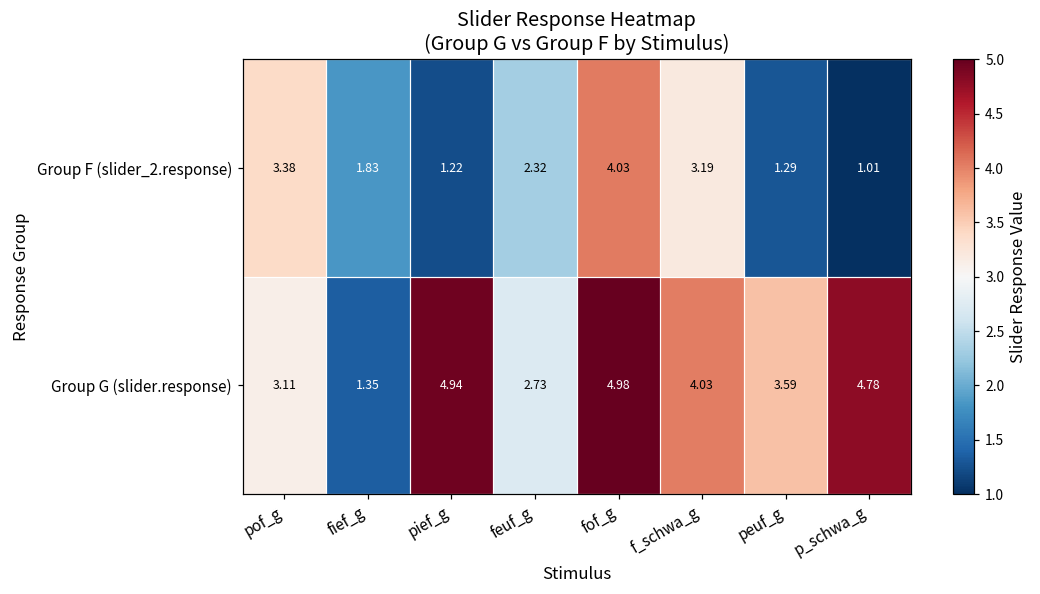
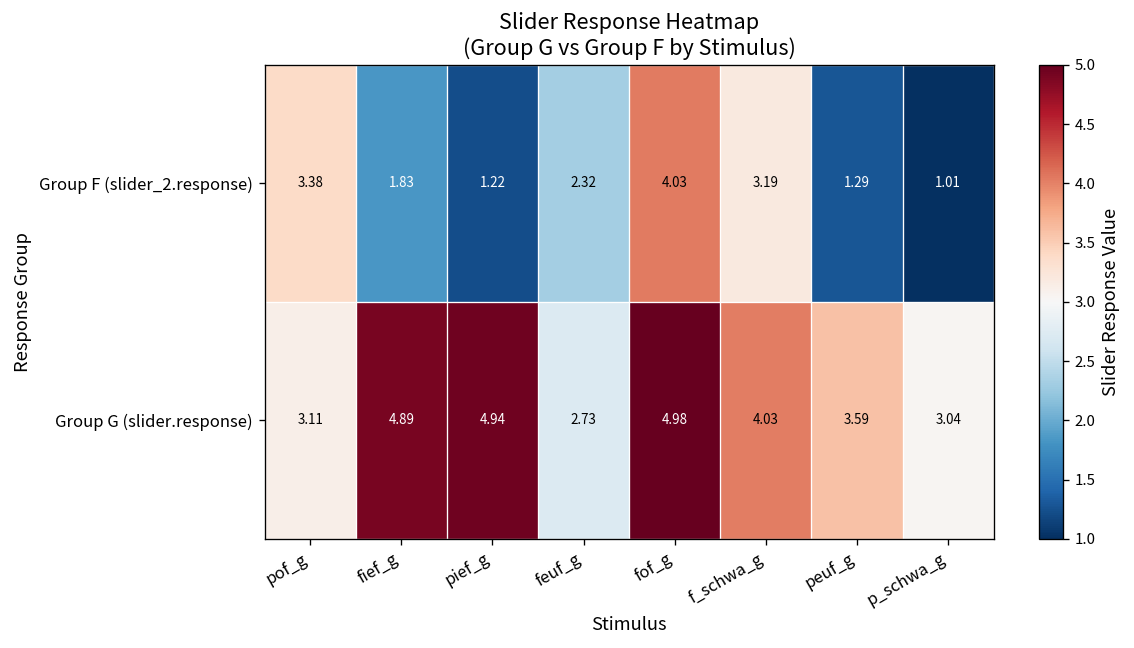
Group G (slider.response), fief_g: 1.35 -> 4.89
Group G (slider.response), p_schwa_g: 4.78 -> 3.04
